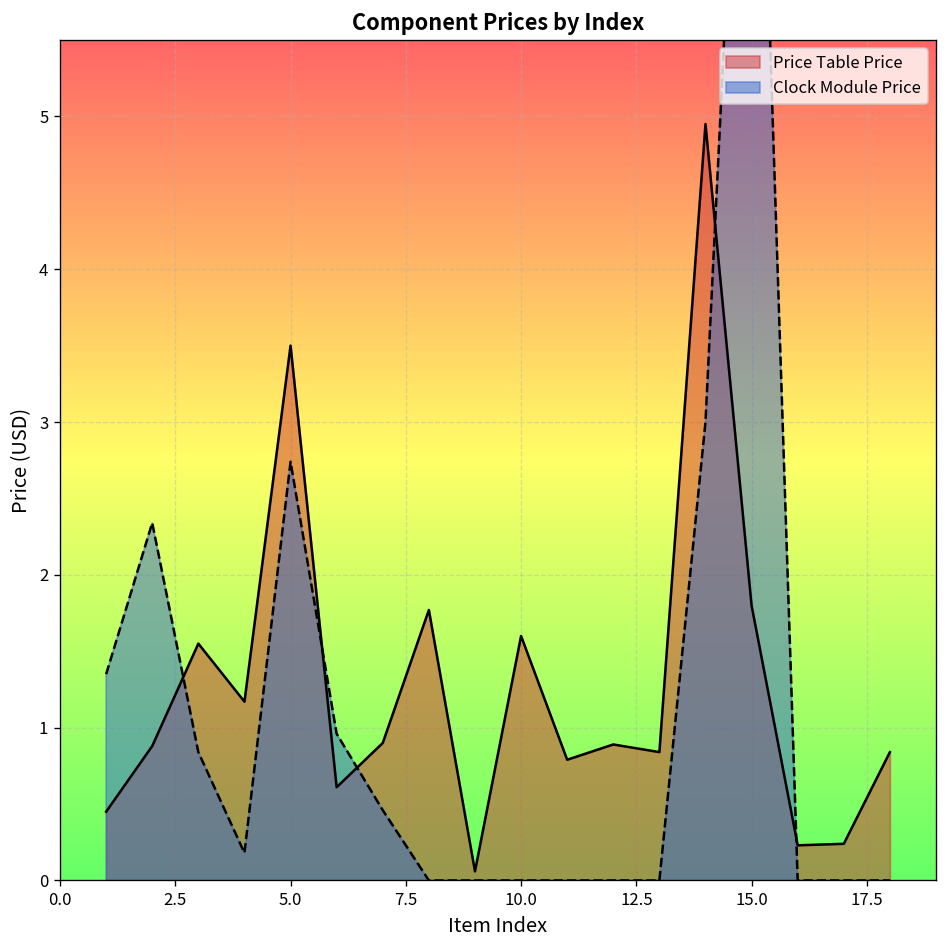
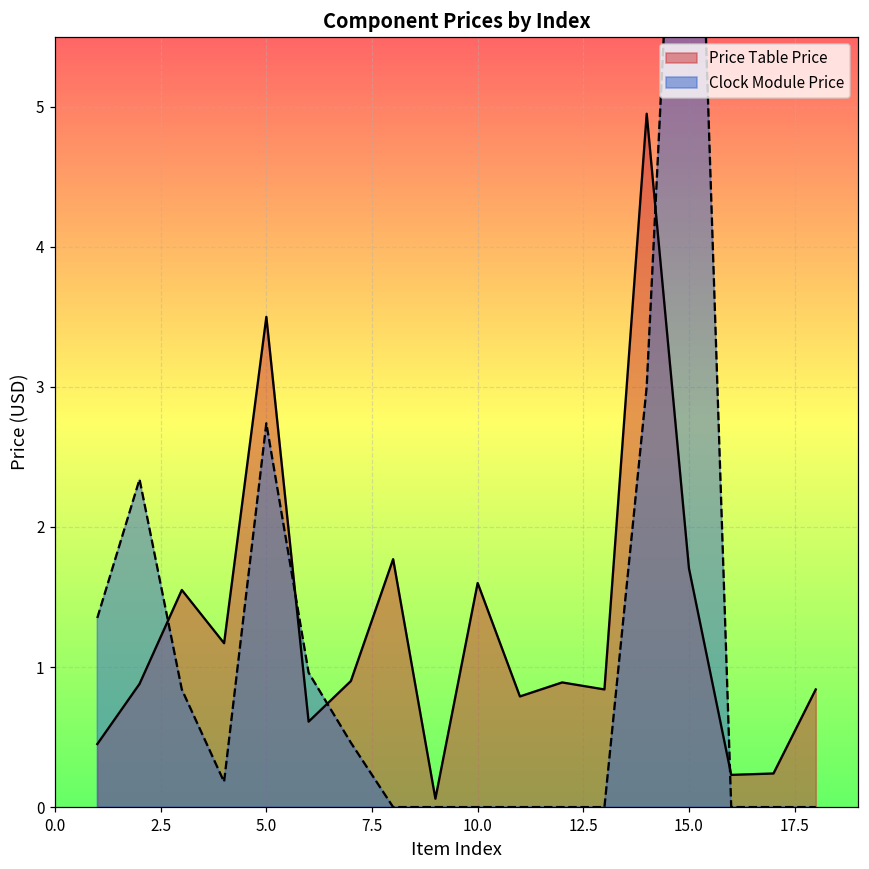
Price Table Price, 15.0: 1.80 -> 1.70
